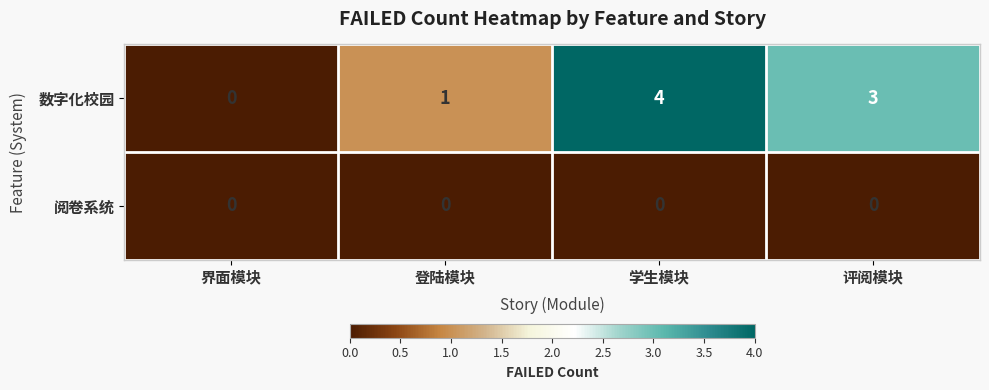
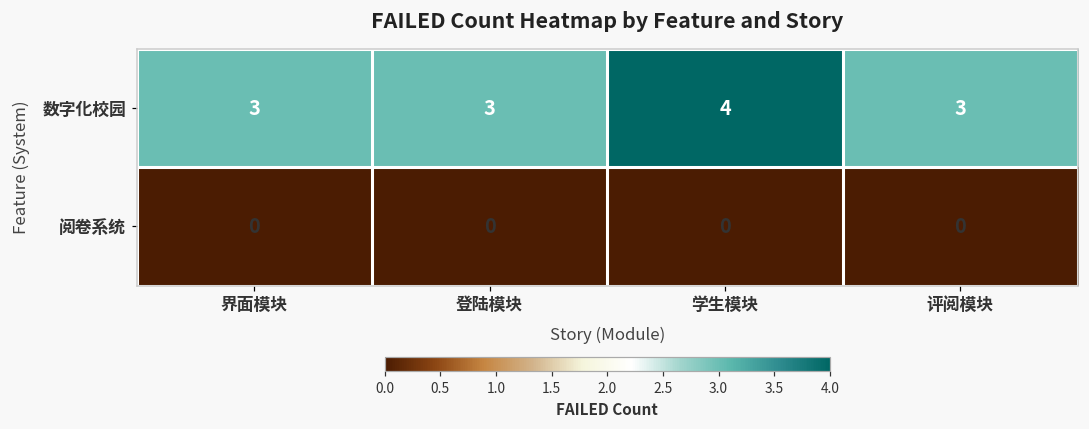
数字化校园, 界面模块: 0 -> 3
数字化校园, 登陆模块: 1 -> 3
